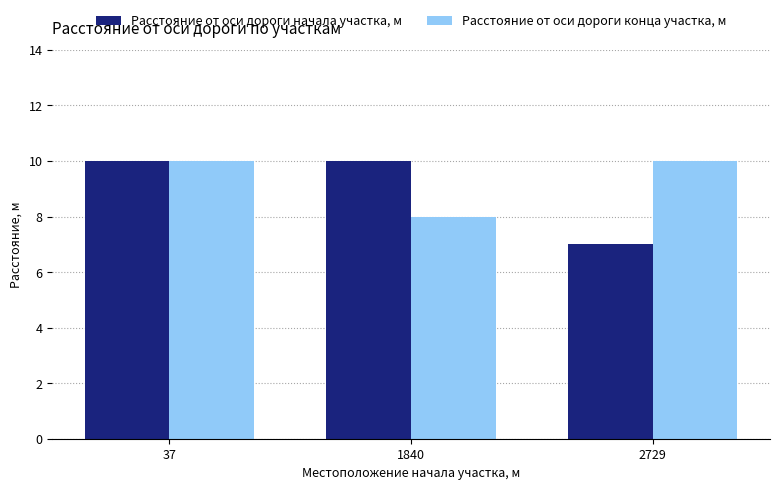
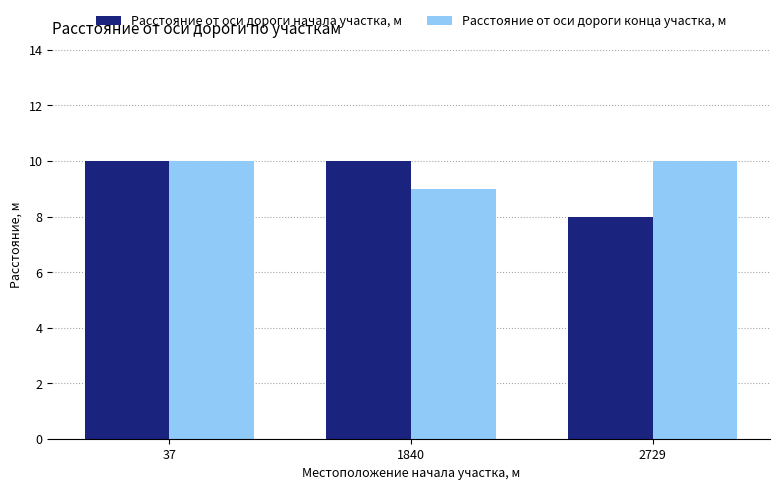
Расстояние от оси дороги конца участка, м, 1840: 8 -> 9
Расстояние от оси дороги начала участка, м, 2729: 7 -> 8
